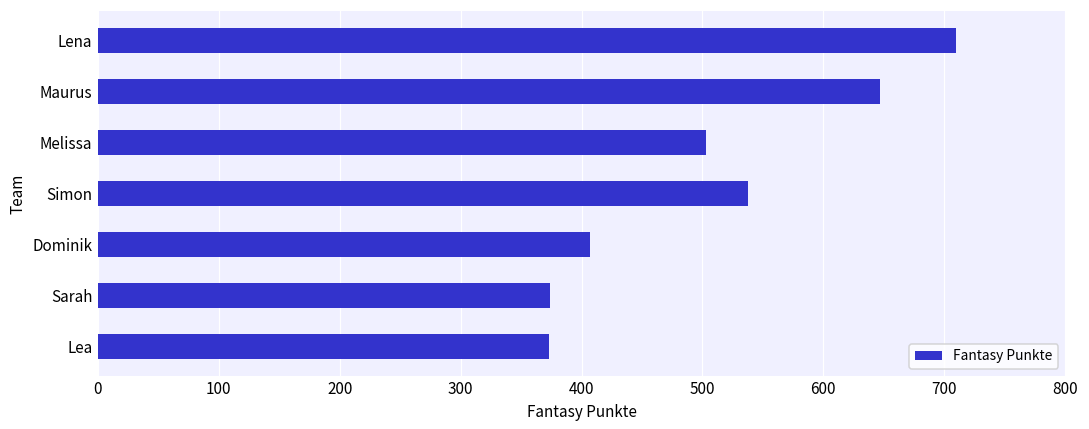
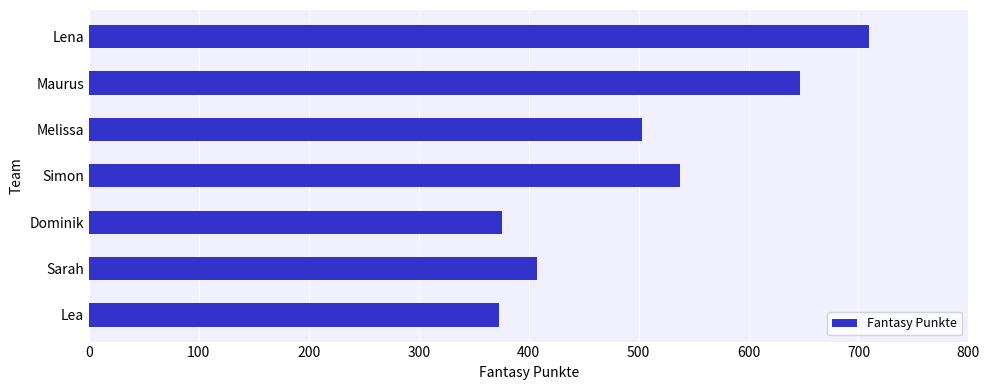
Dominik: 407 -> 376
Sarah: 374 -> 408
